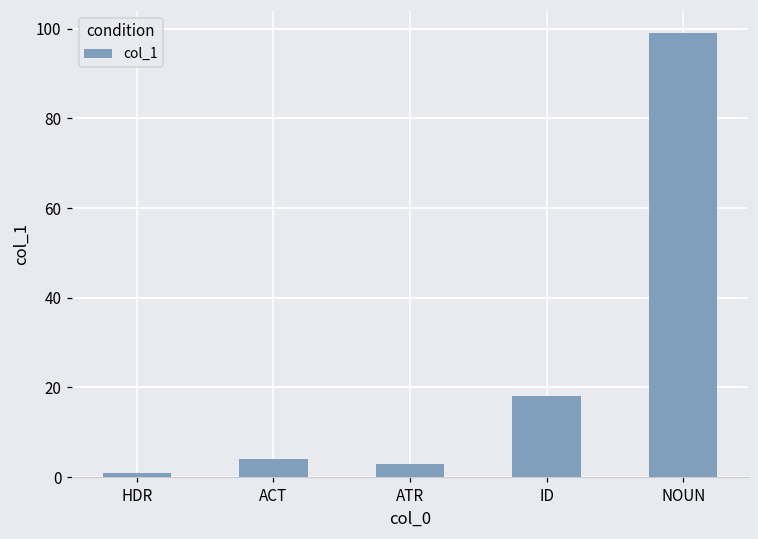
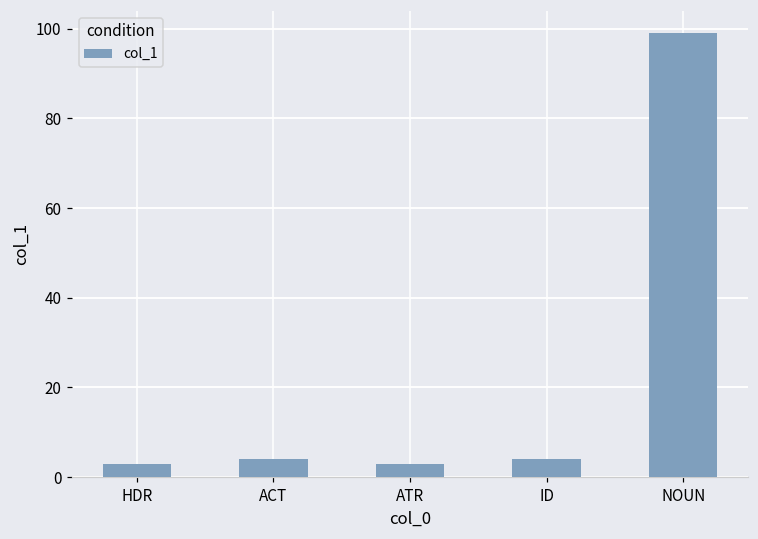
HDR: 1 -> 3
ID: 18 -> 4
